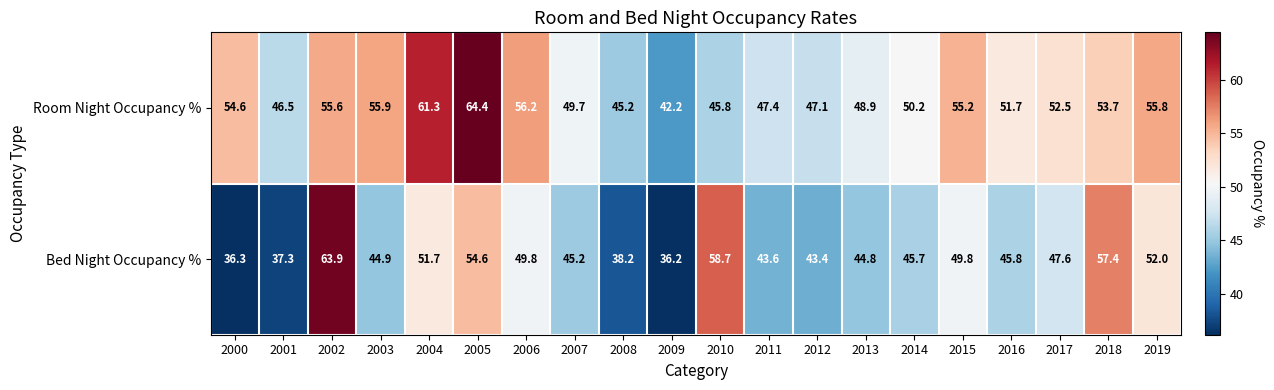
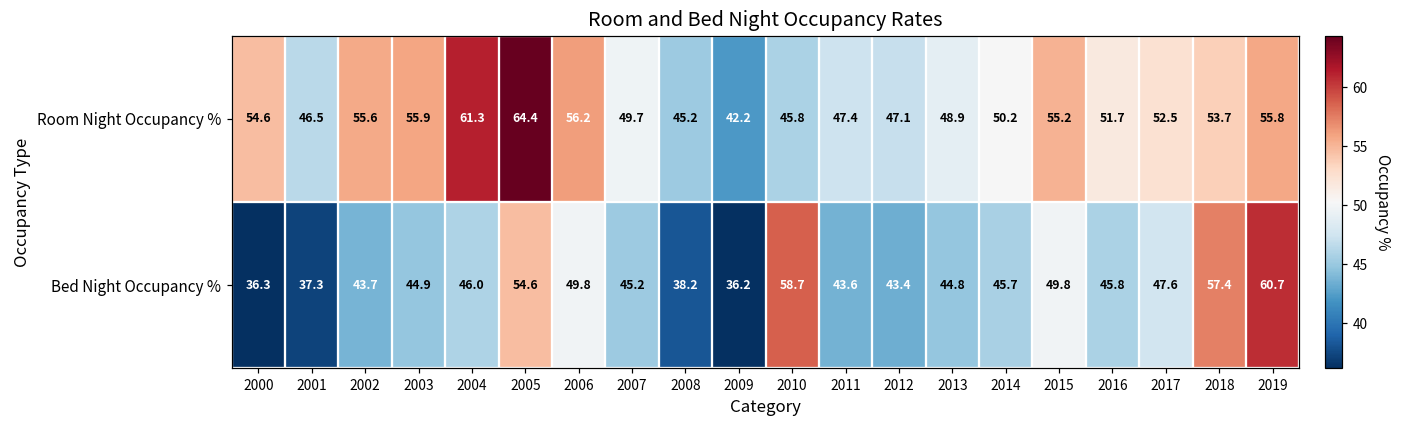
Bed Night Occupancy %, 2002: 63.9 -> 43.7
Bed Night Occupancy %, 2004: 51.7 -> 46.0
Bed Night Occupancy %, 2019: 52.0 -> 60.7
